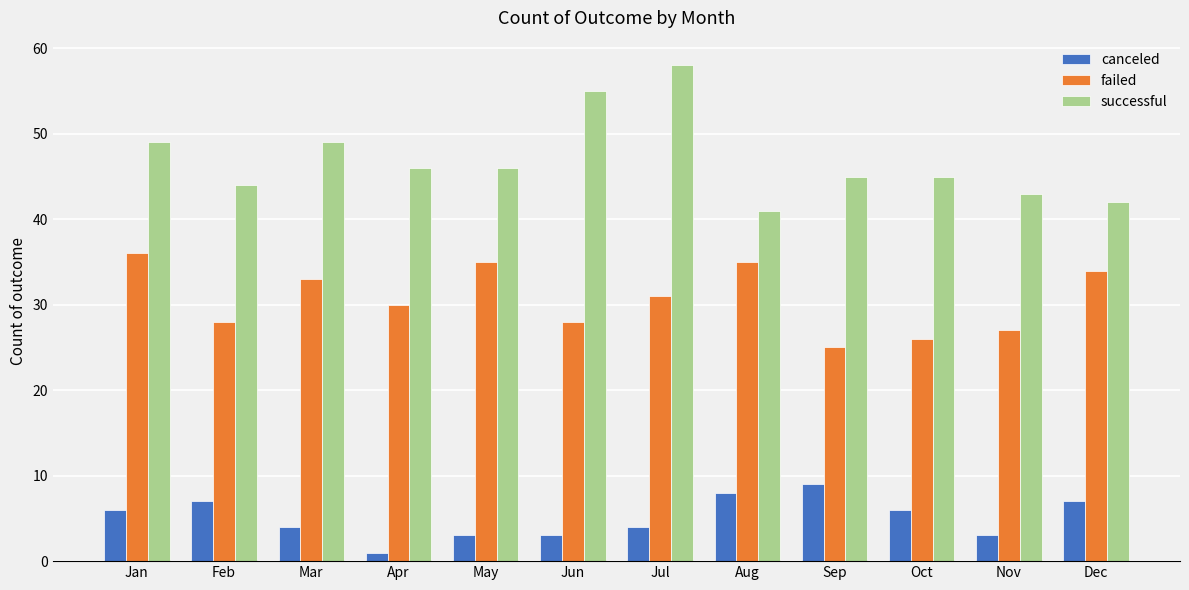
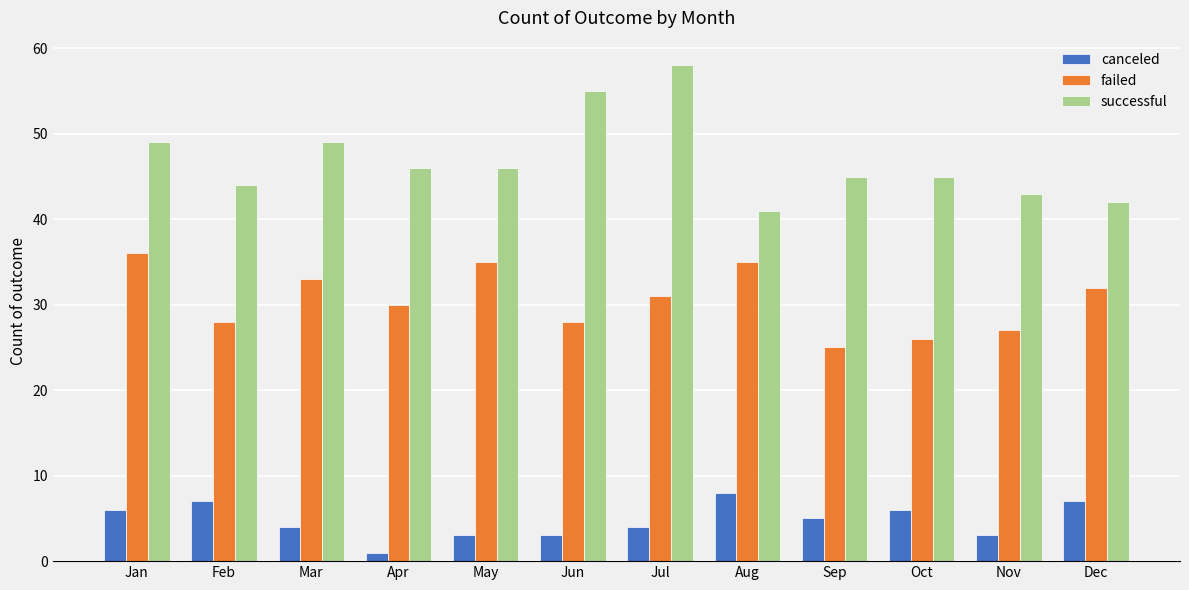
canceled, Sep: 9 -> 5
failed, Dec: 34 -> 32
